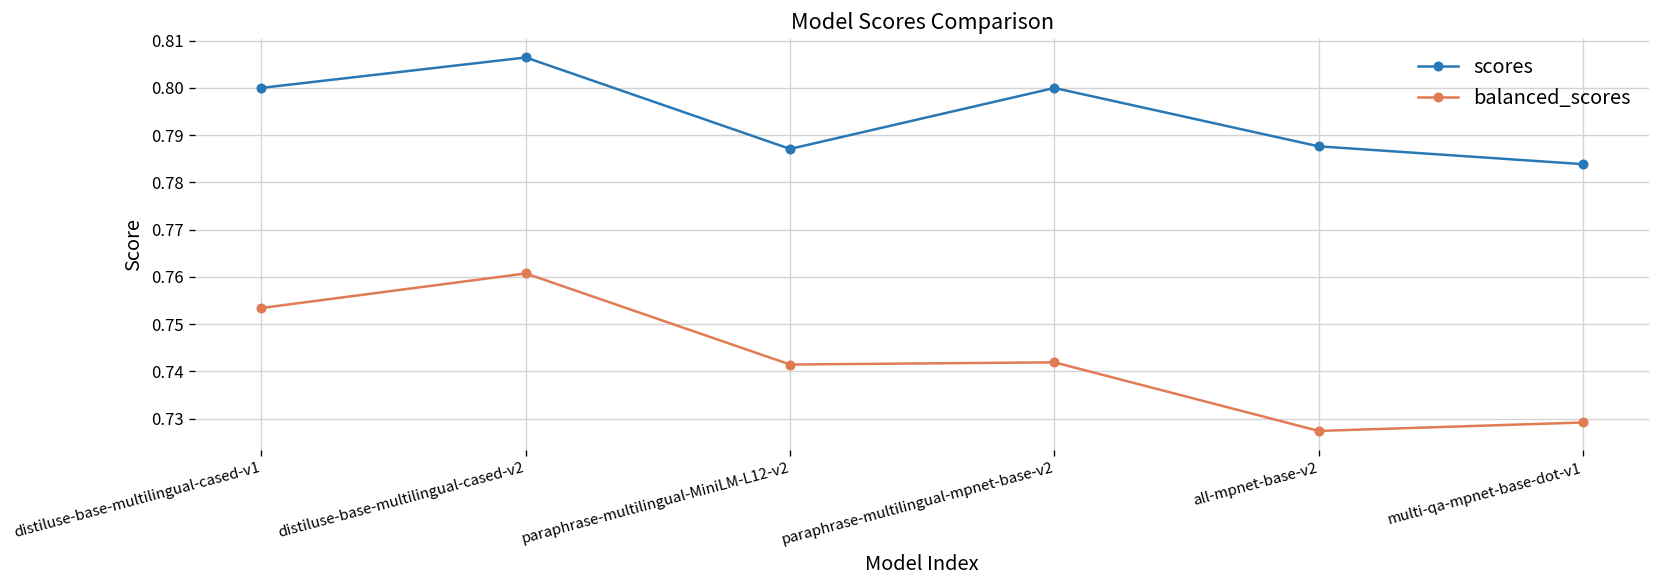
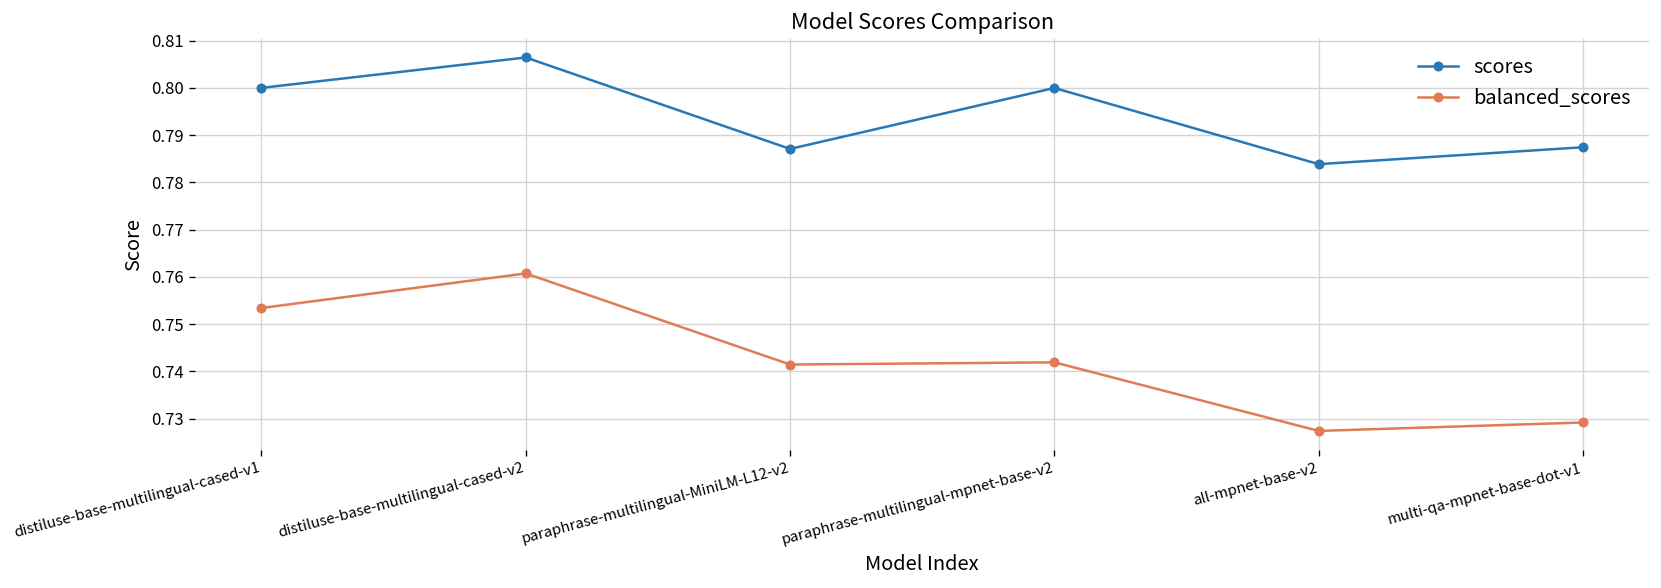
scores, all-mpnet-base-v2: 0.788 -> 0.784
scores, multi-qa-mpnet-base-dot-v1: 0.784 -> 0.787
